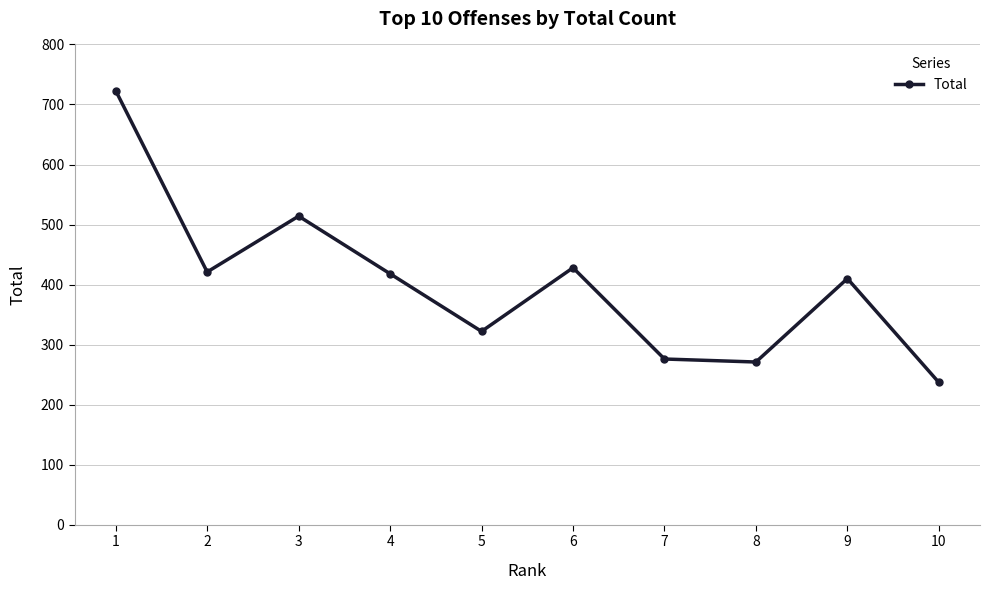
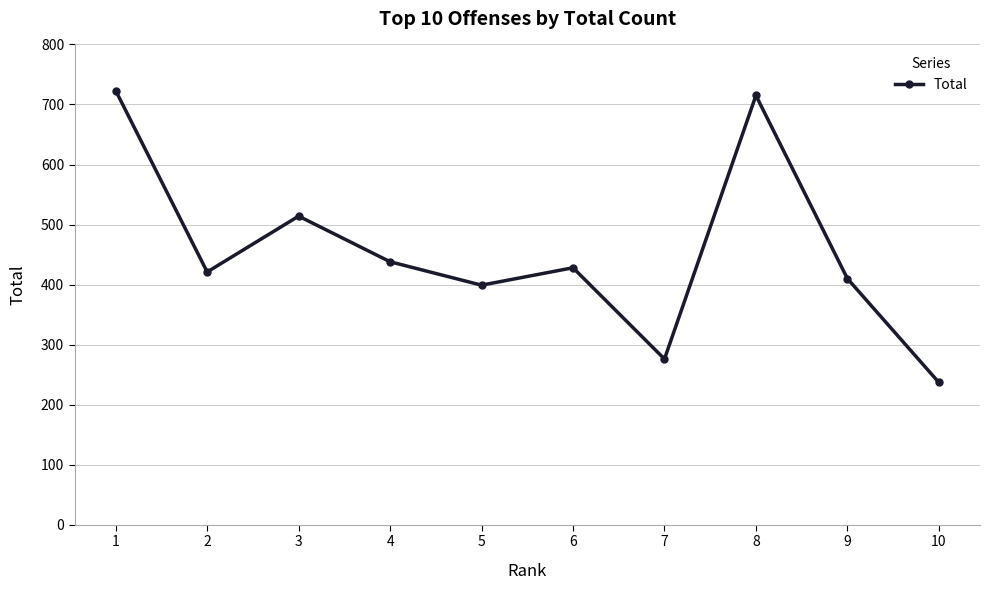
4: 420 -> 440
5: 320 -> 400
8: 270 -> 720
